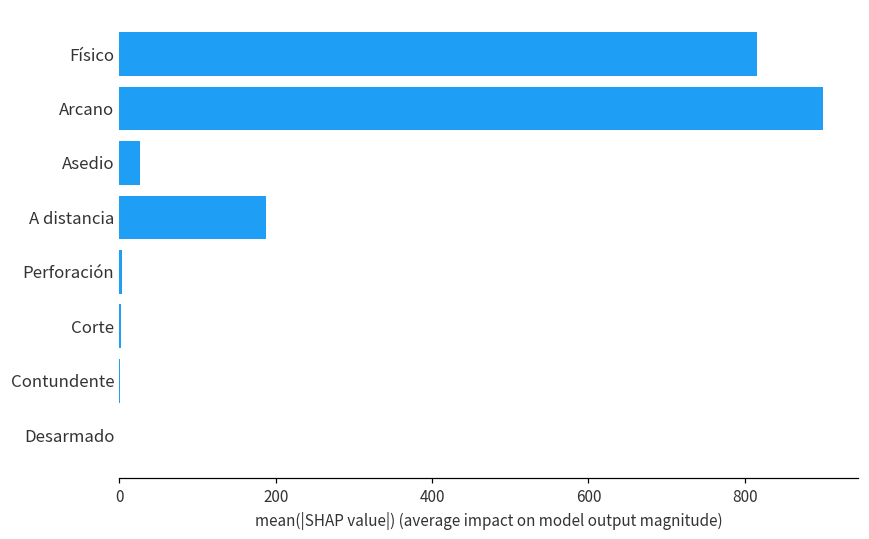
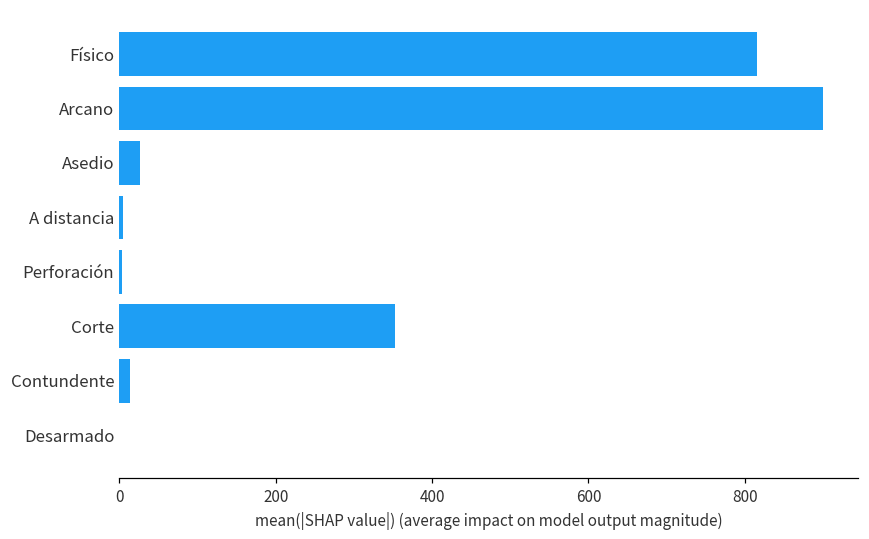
A distancia: 190 -> 0
Corte: 0 -> 350
Contundente: 0 -> 10
